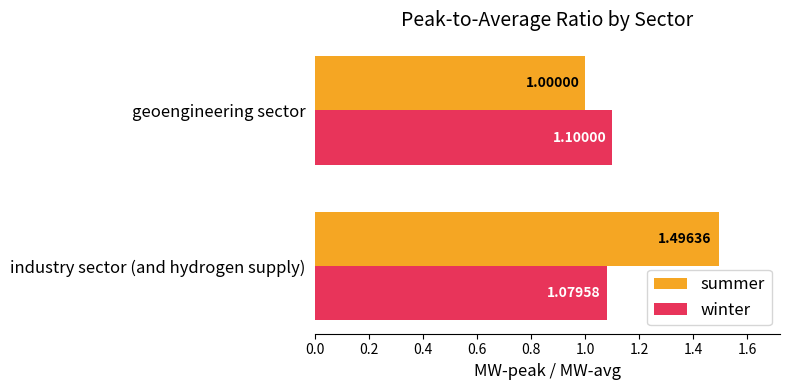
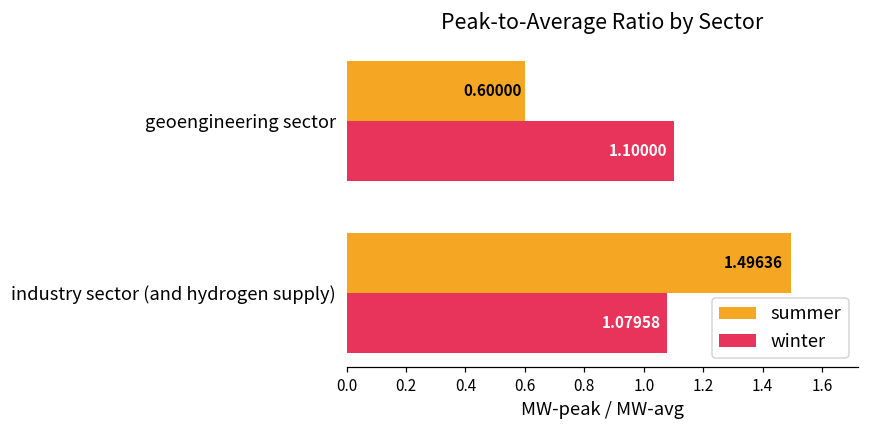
summer, geoengineering sector: 1.00000 -> 0.60000
